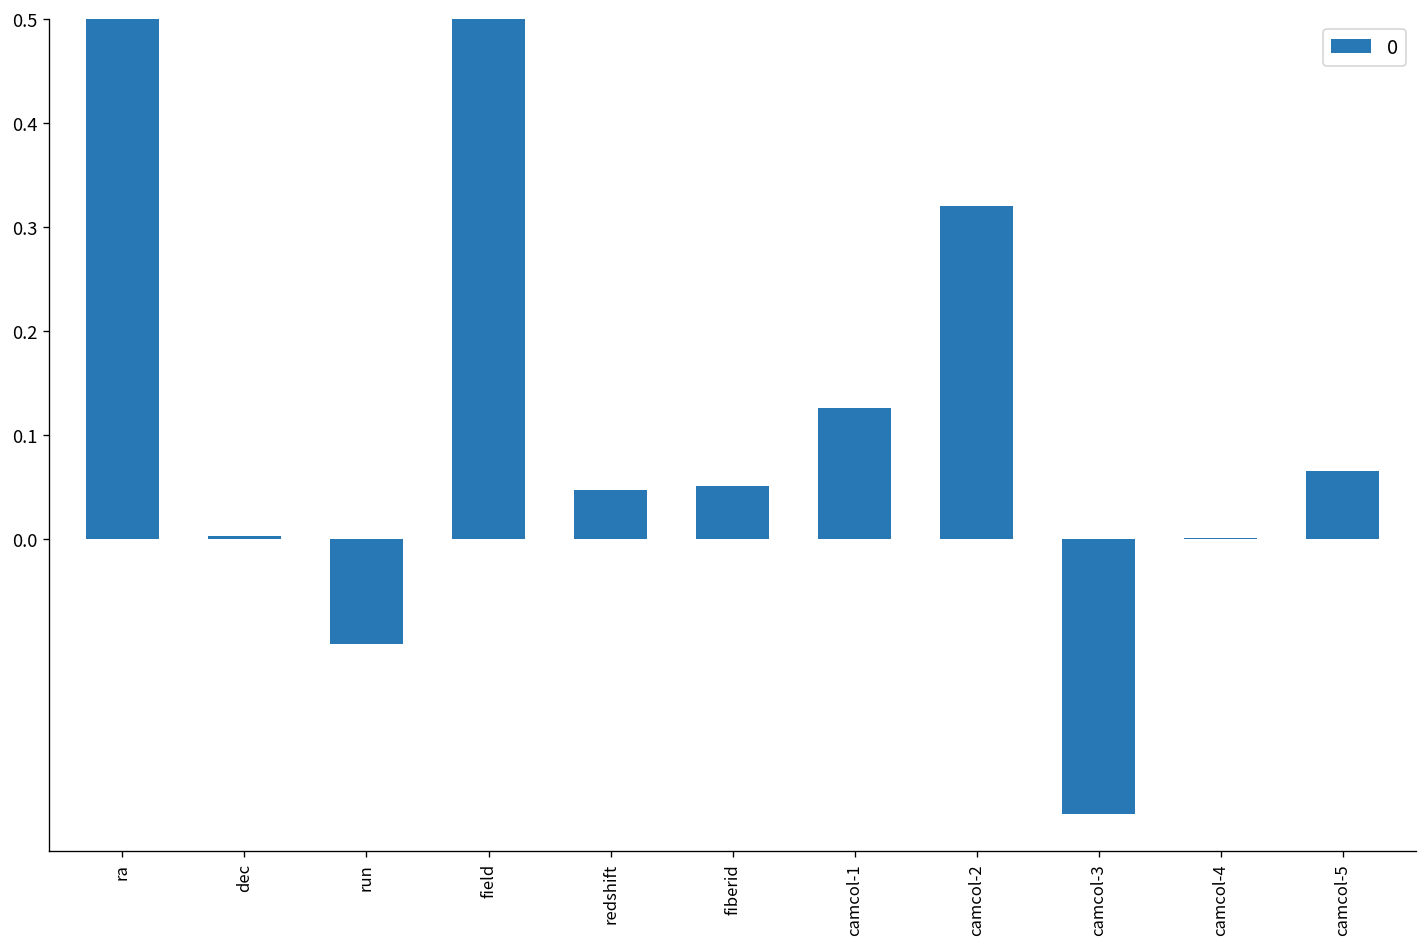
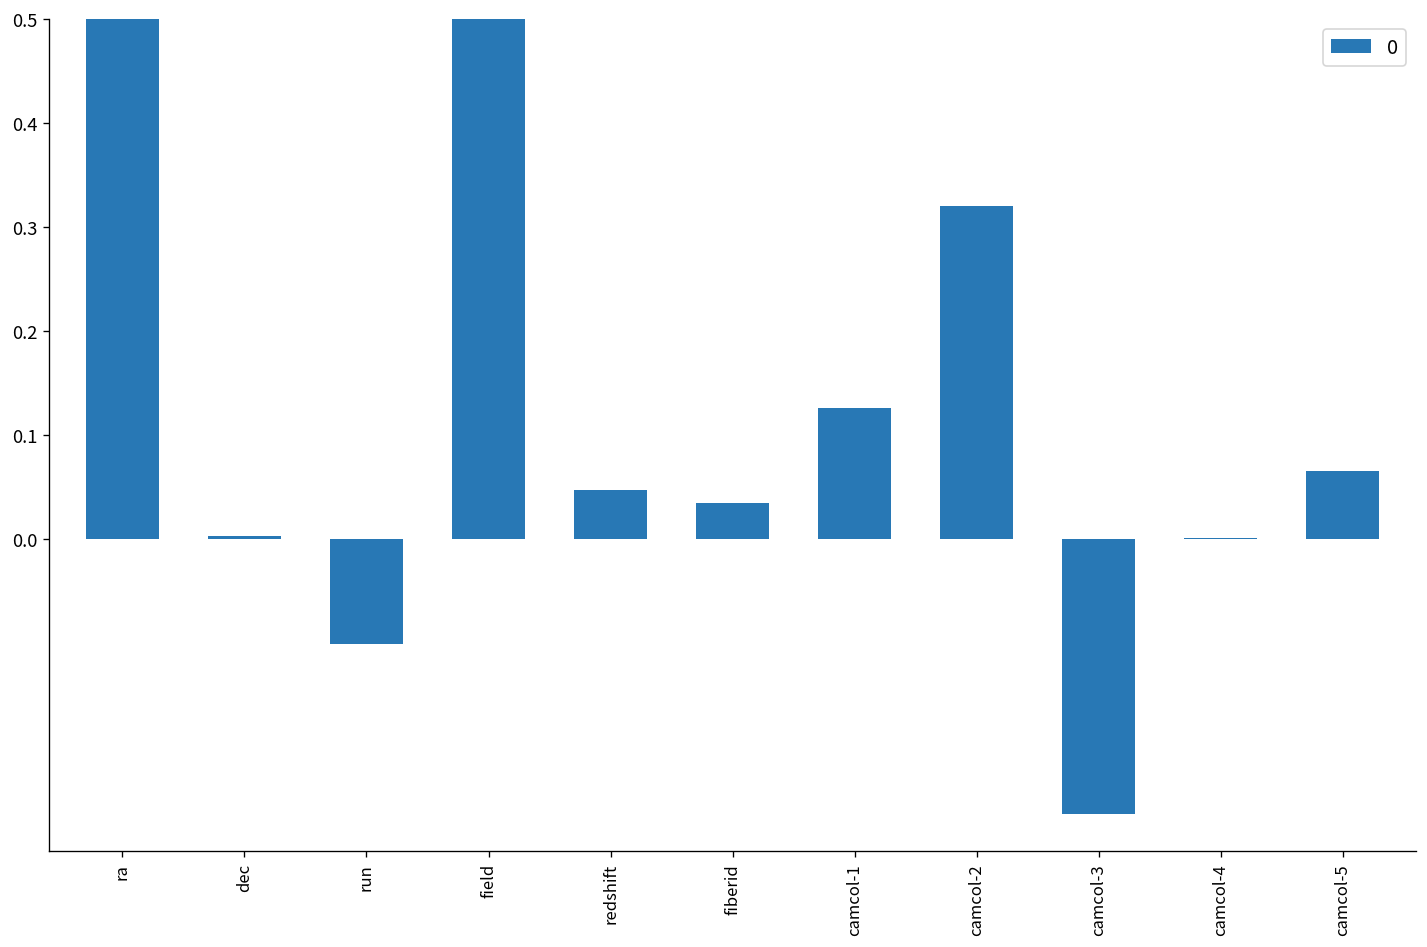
fiberid: 0.05 -> 0.03
